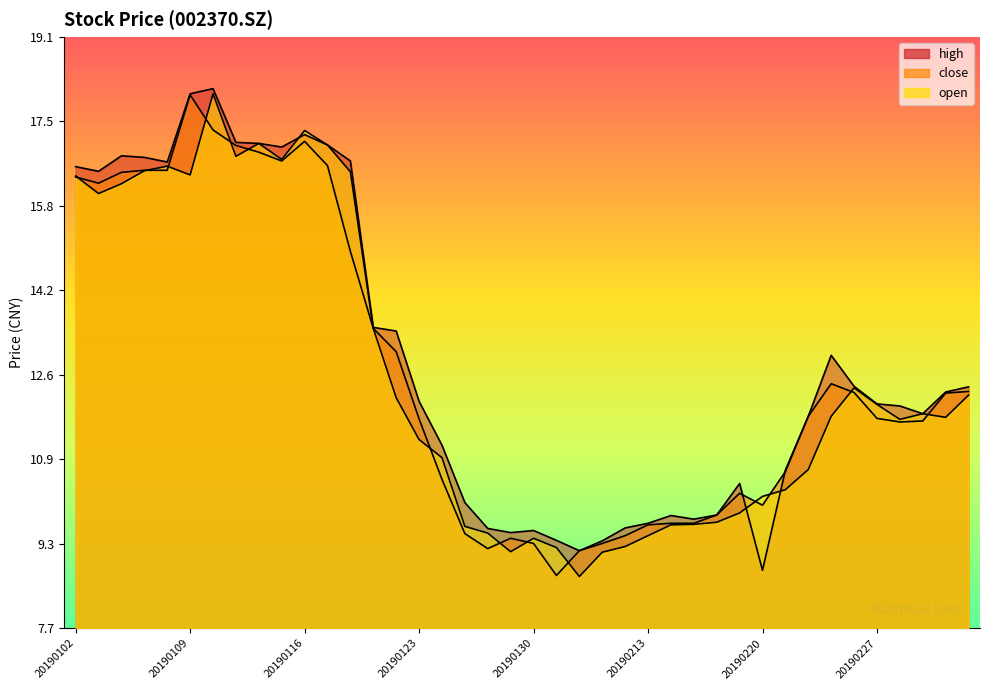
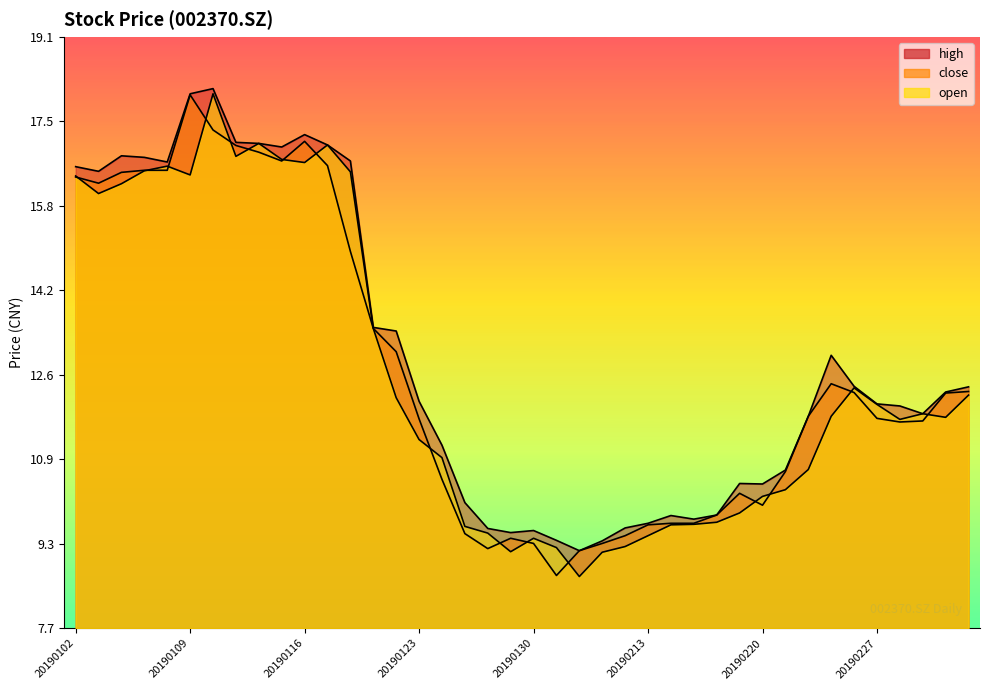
open, 20190116: 17.3 -> 16.7
high, 20190220: 8.8 -> 10.4
